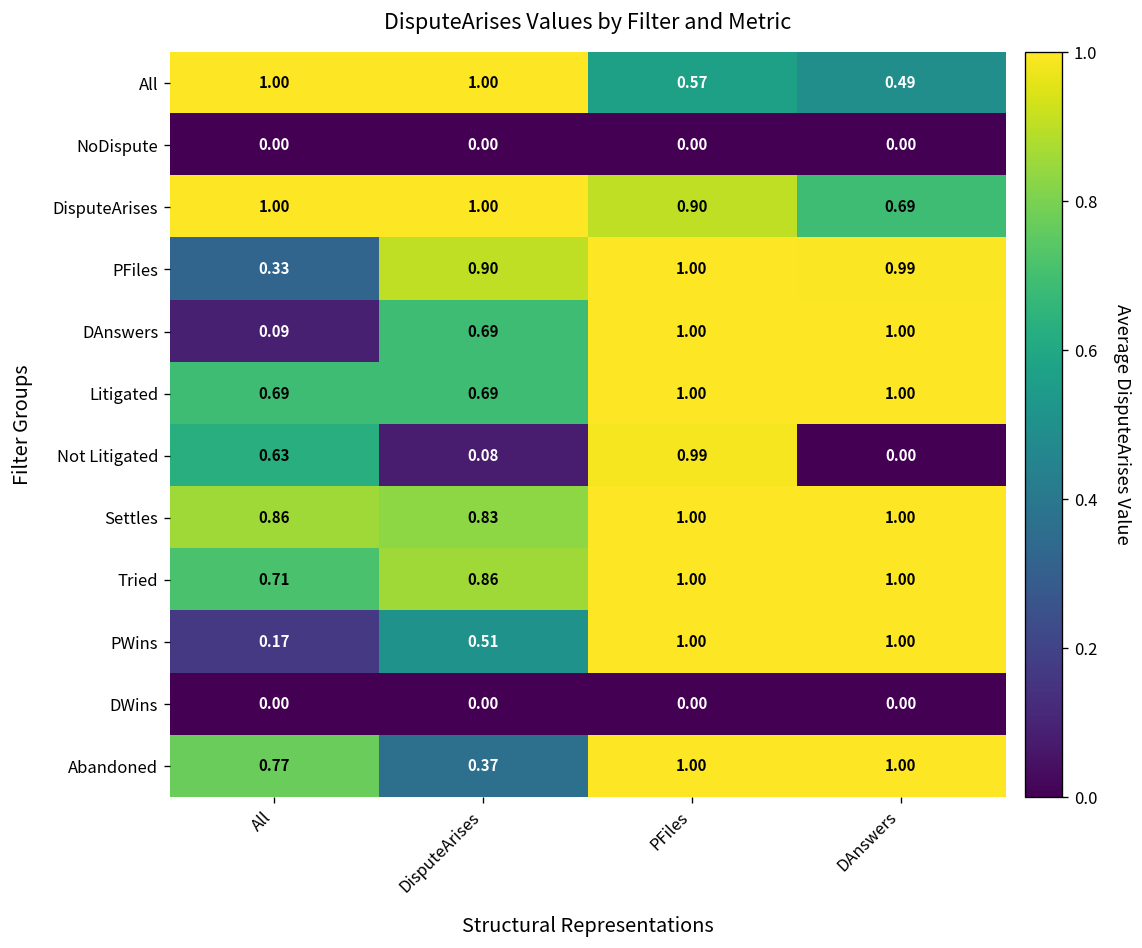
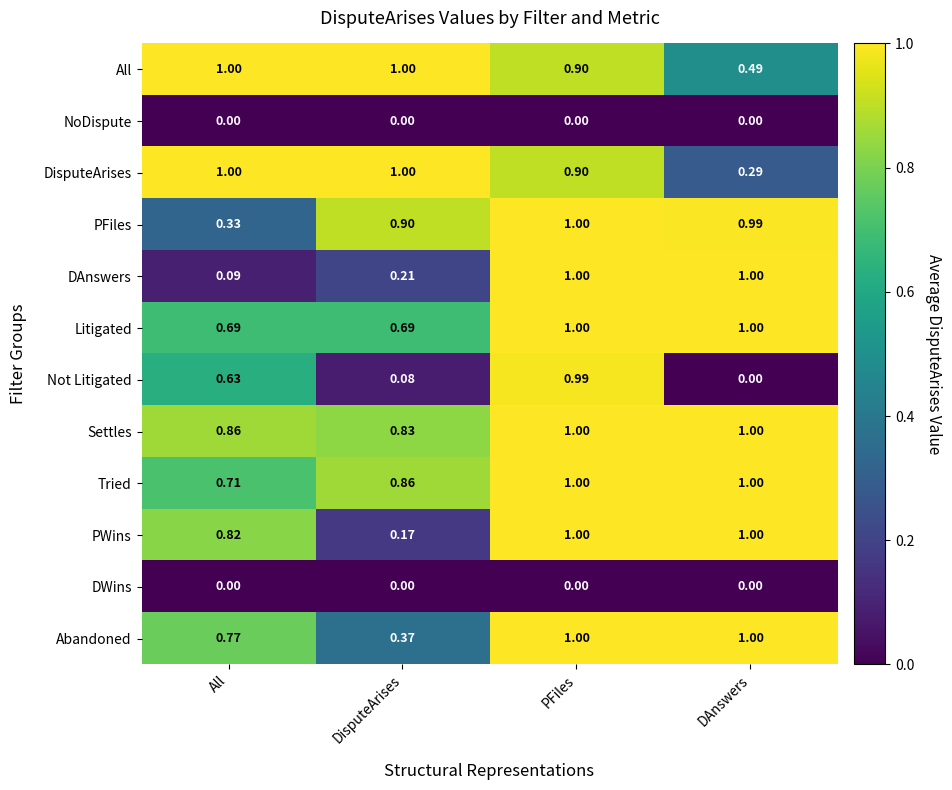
All, PFiles: 0.57 -> 0.90
DisputeArises, DAnswers: 0.69 -> 0.29
DAnswers, DisputeArises: 0.69 -> 0.21
PWins, All: 0.17 -> 0.82
PWins, DisputeArises: 0.51 -> 0.17
